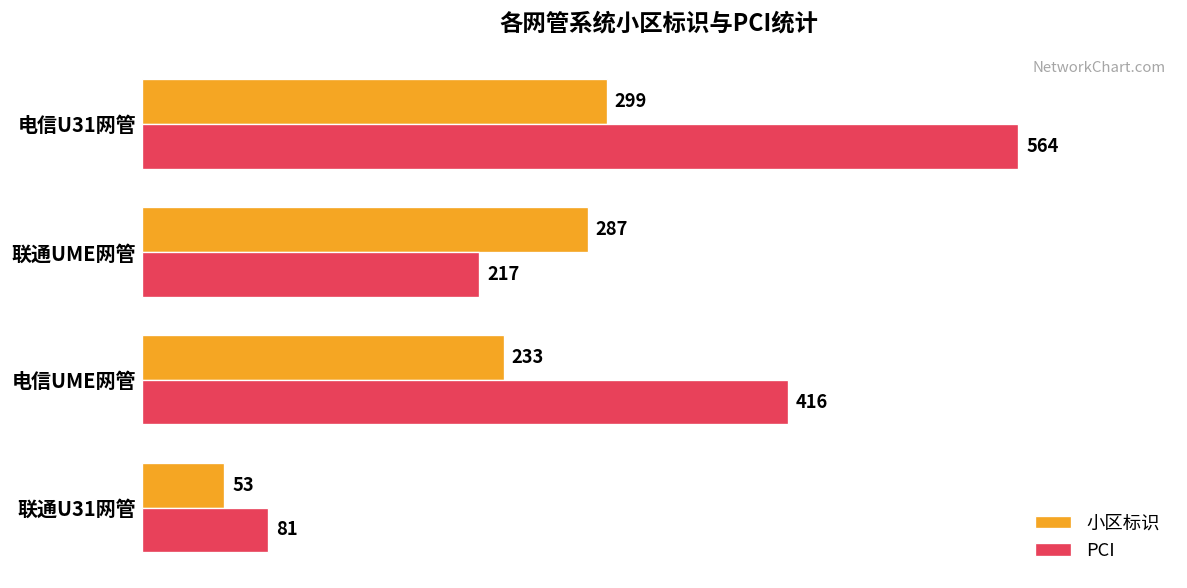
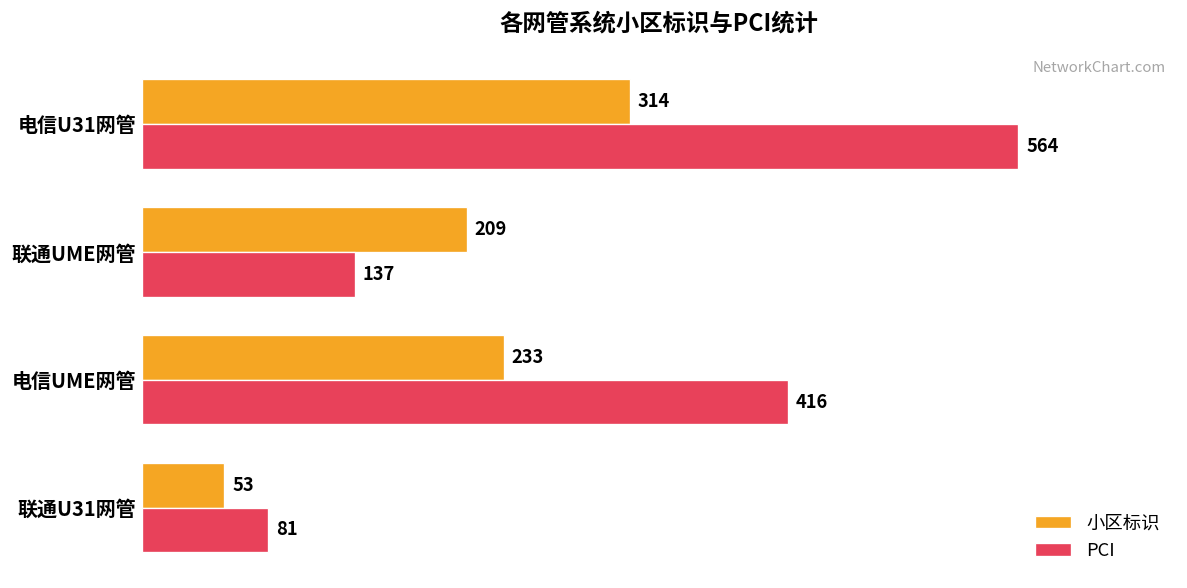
小区标识, 电信U31网管: 299 -> 314
小区标识, 联通UME网管: 287 -> 209
PCI, 联通UME网管: 217 -> 137
